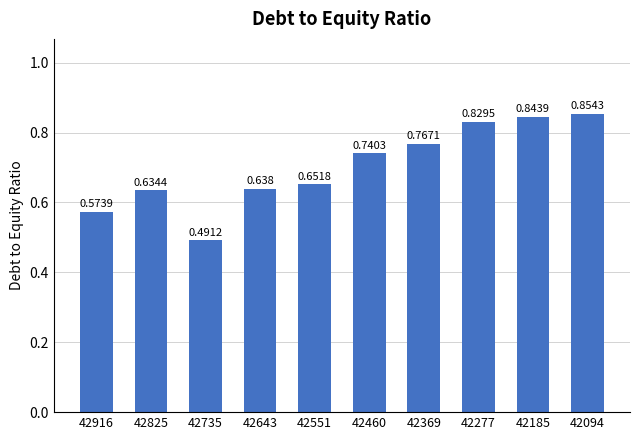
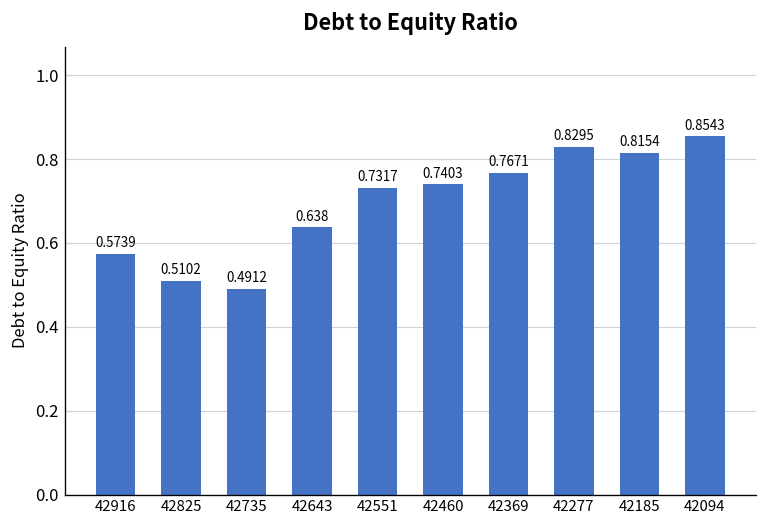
42825: 0.6344 -> 0.5102
42551: 0.6518 -> 0.7317
42185: 0.8439 -> 0.8154
